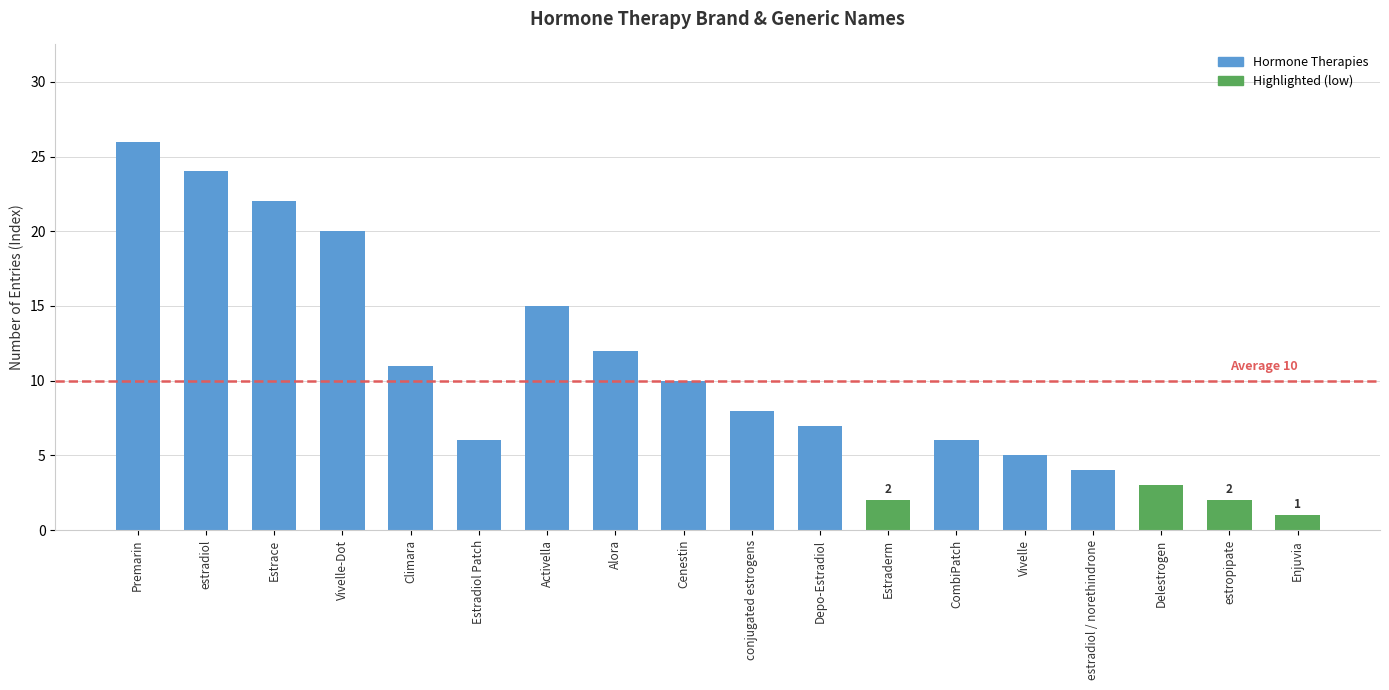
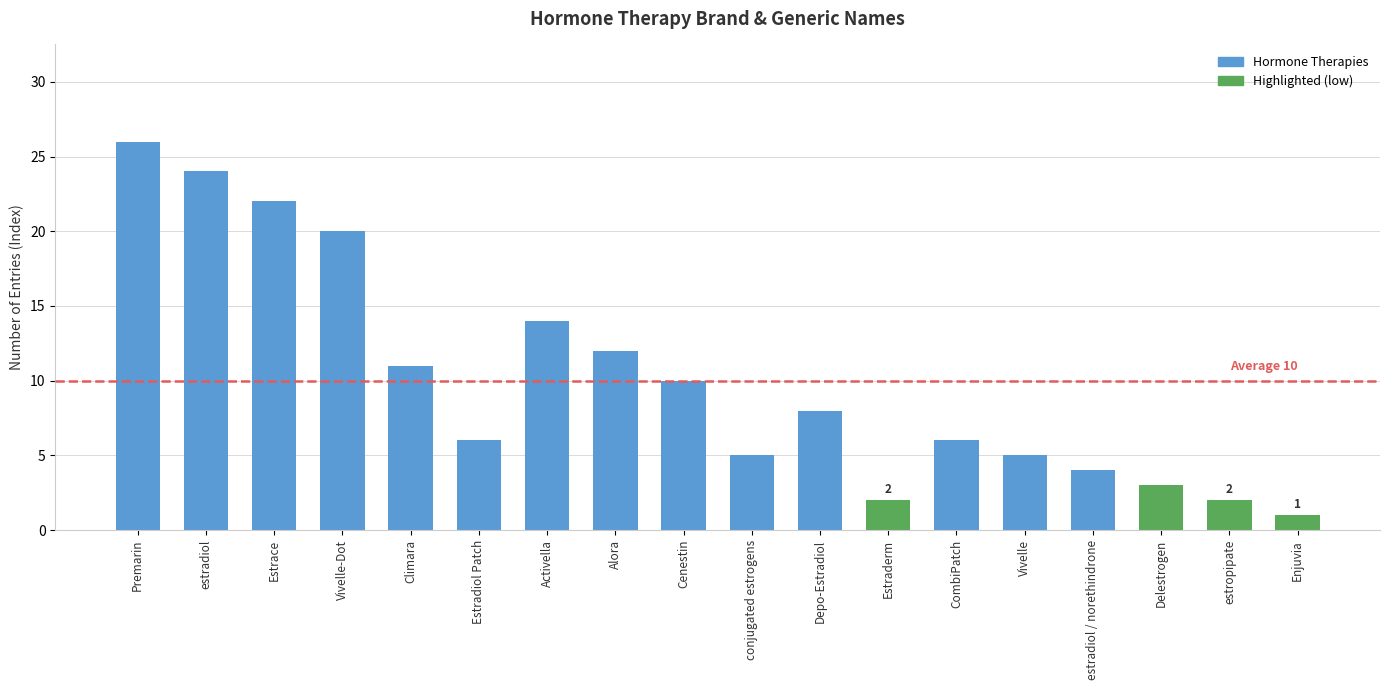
Activella: 15 -> 14
conjugated estrogens: 8 -> 5
Depo-Estradiol: 7 -> 8
